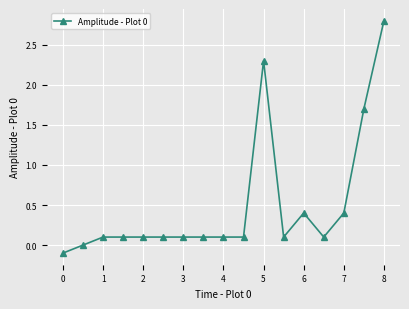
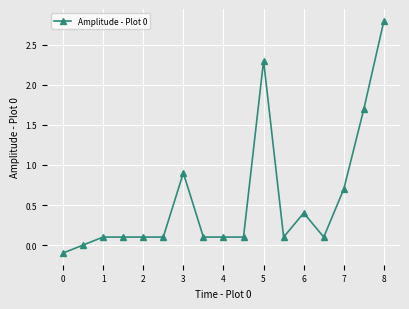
3: 0.1 -> 0.9
7: 0.4 -> 0.7
